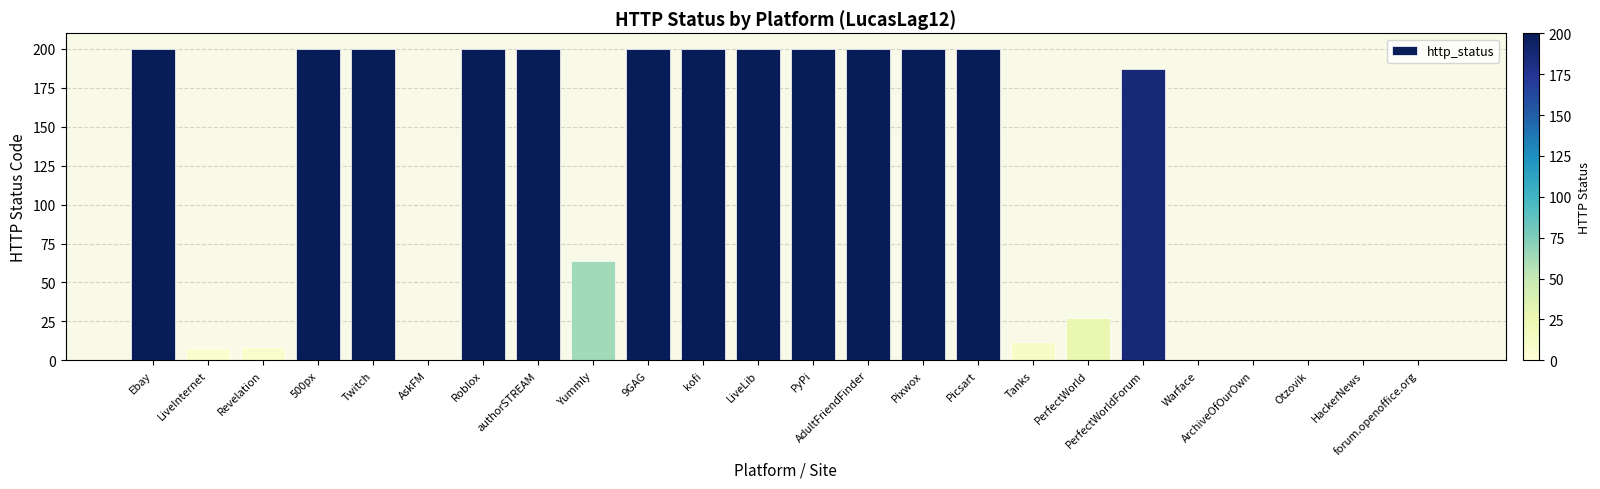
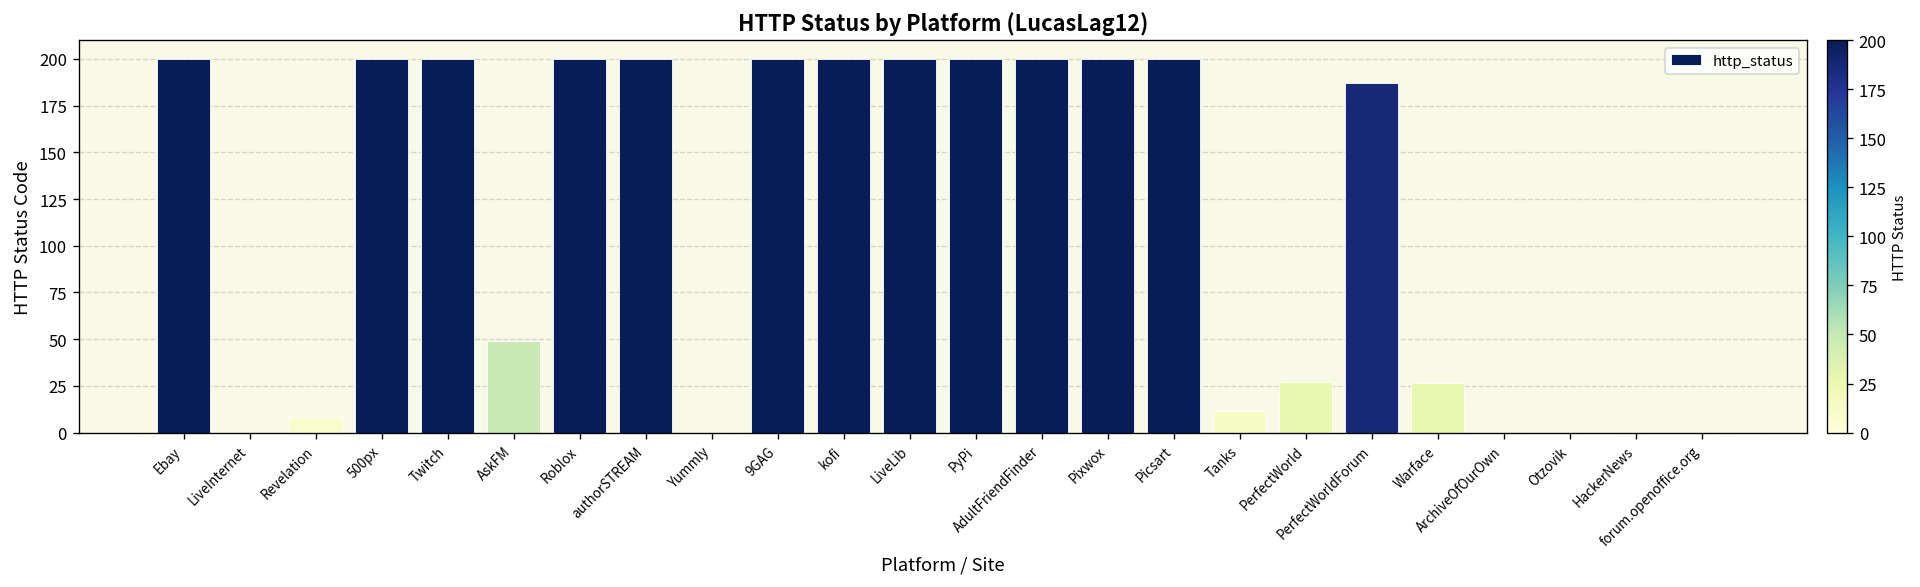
LiveInternet: 8 -> 0
AskFM: 0 -> 49
Yummly: 64 -> 0
Warface: 0 -> 27
